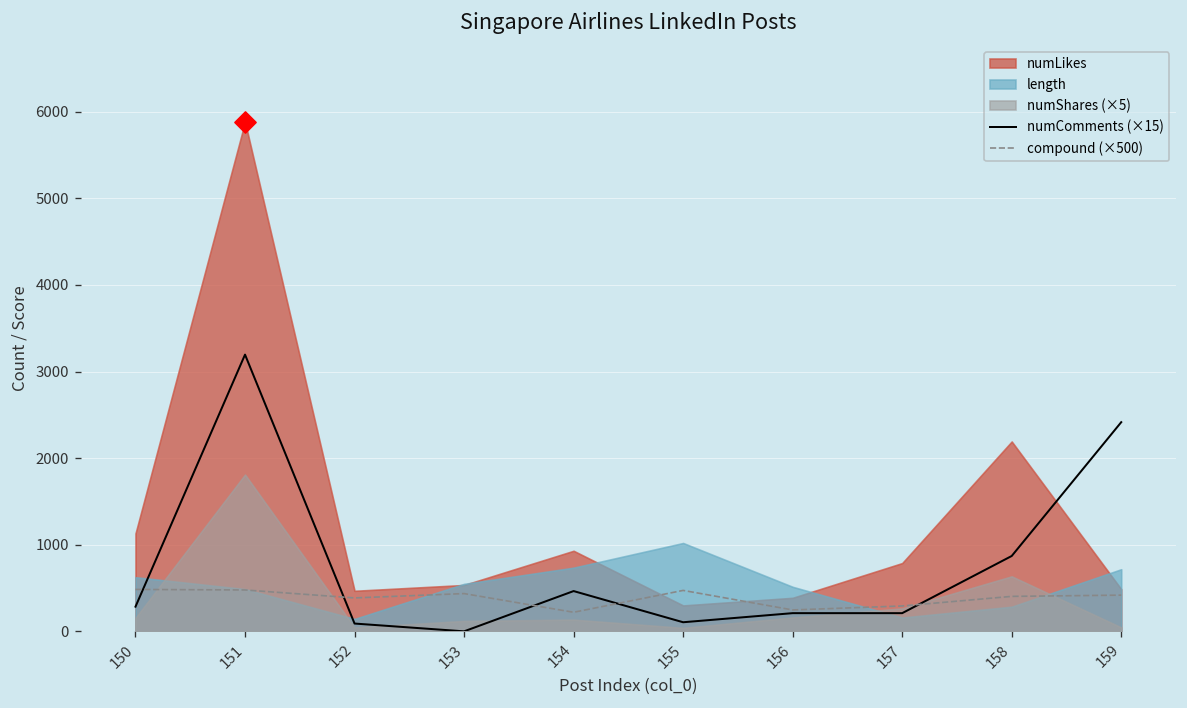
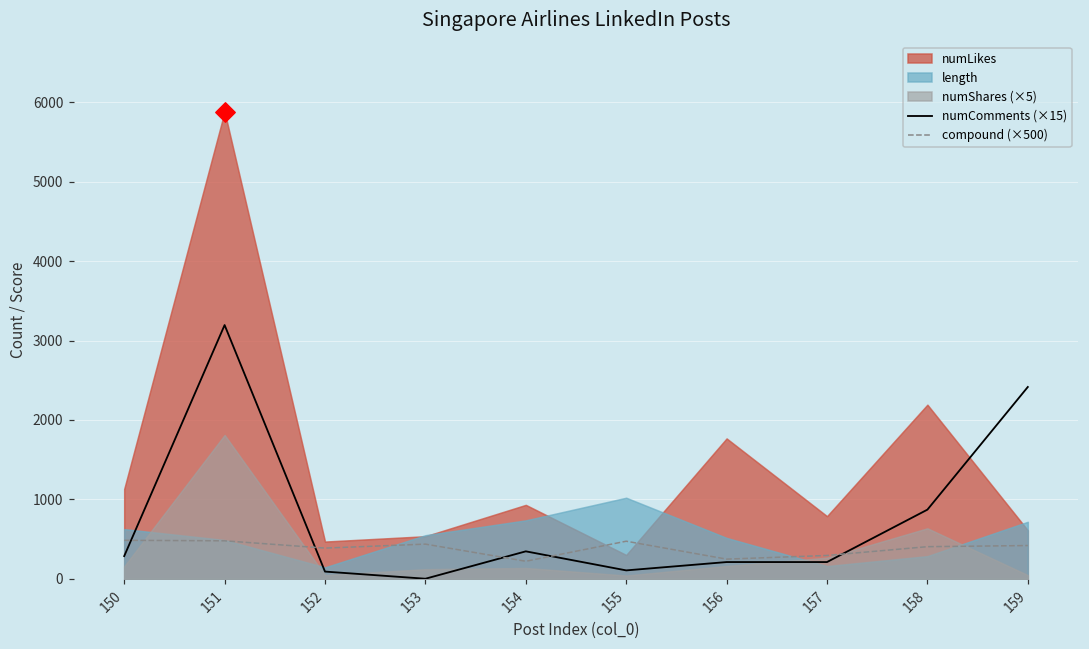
numComments (×15), 154: 500 -> 300
numLikes, 156: 400 -> 1800
numLikes, 159: 500 -> 600
